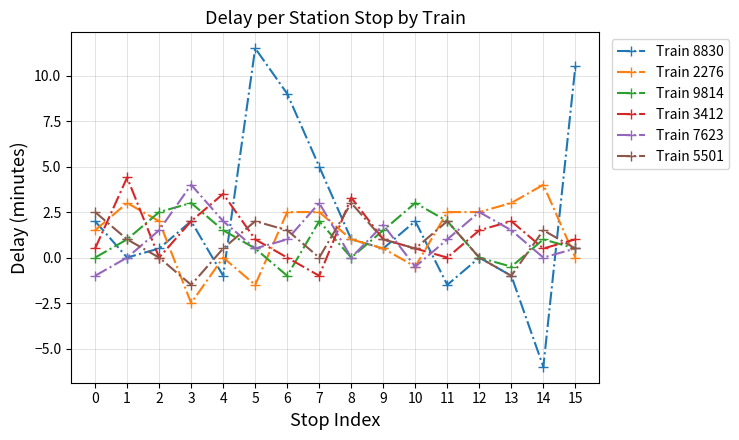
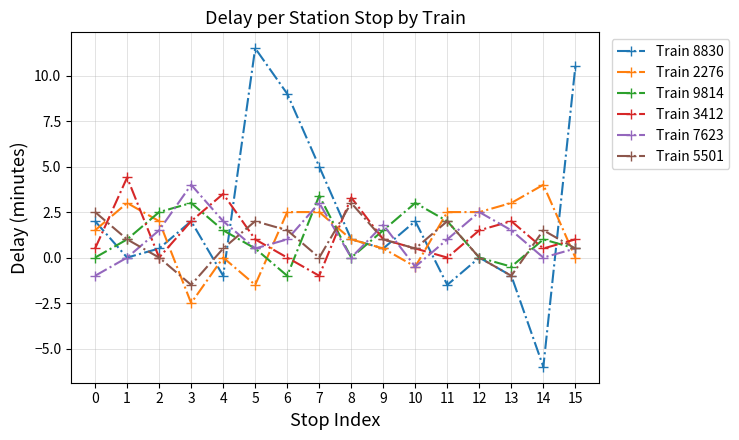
Train 9814, 7: 2.0 -> 3.4
